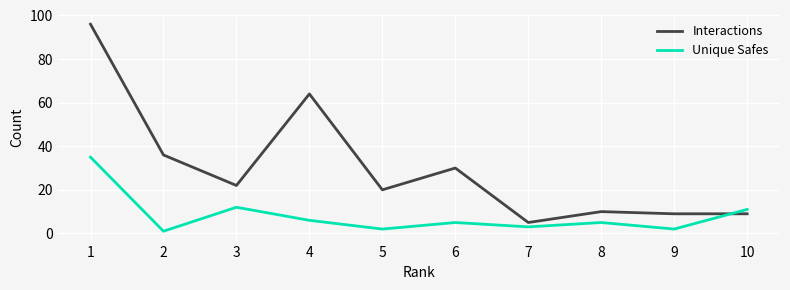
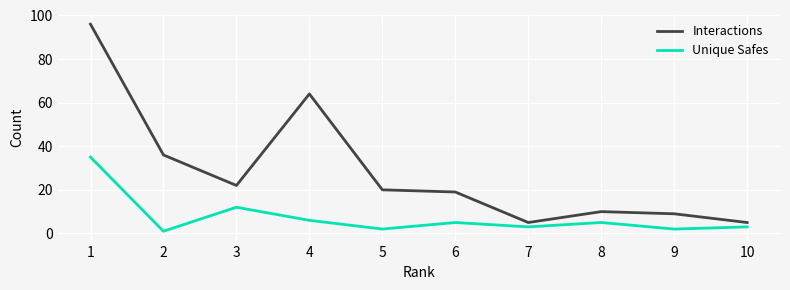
Interactions, 6: 30 -> 19
Interactions, 10: 9 -> 5
Unique Safes, 10: 11 -> 3
